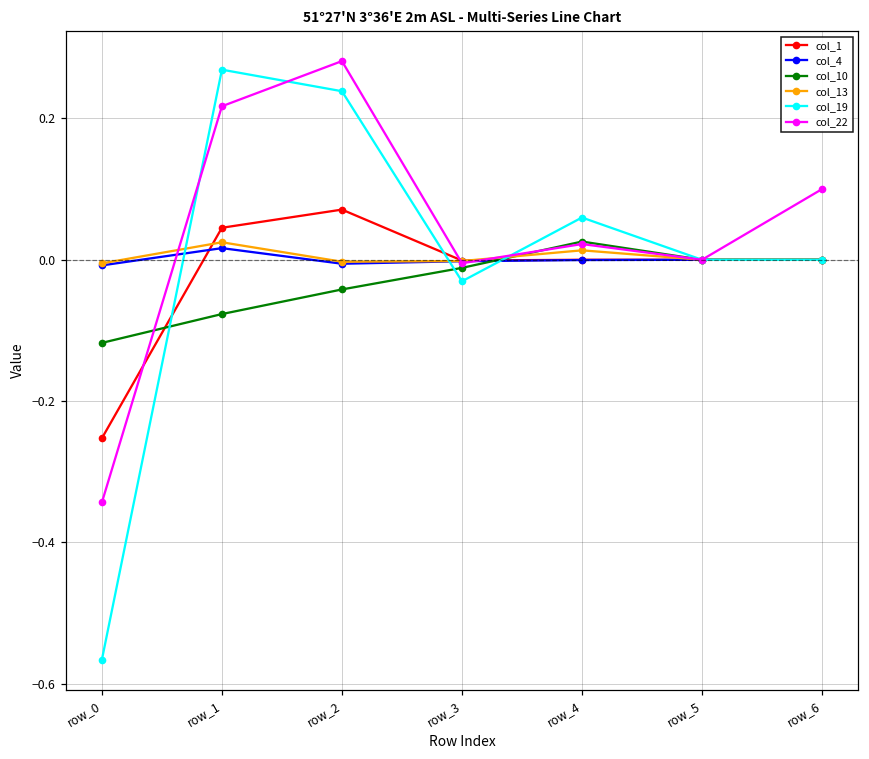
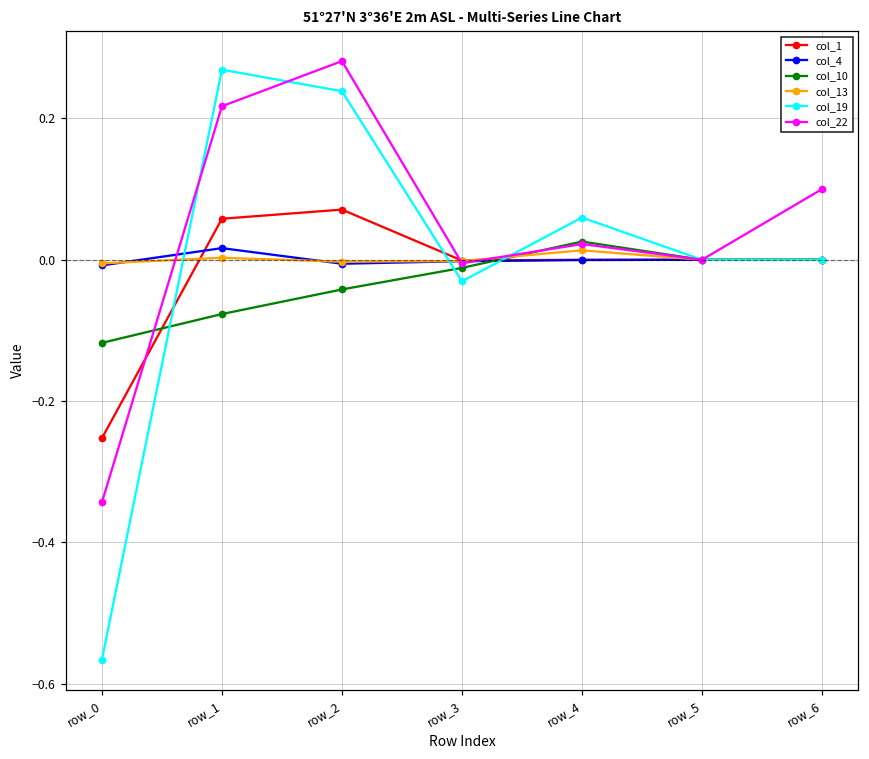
col_1, row_1: 0.05 -> 0.06
col_13, row_1: 0.02 -> 0.00
